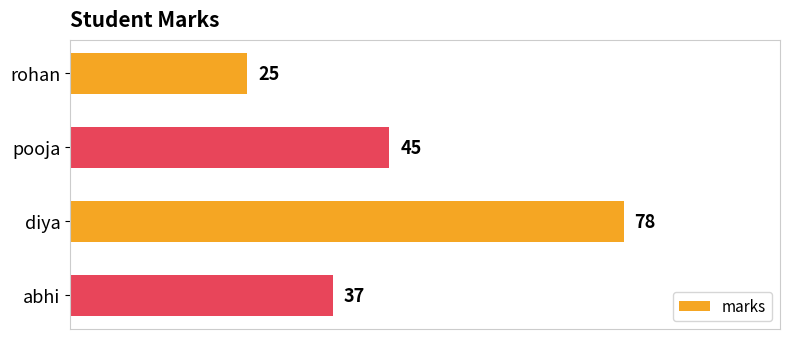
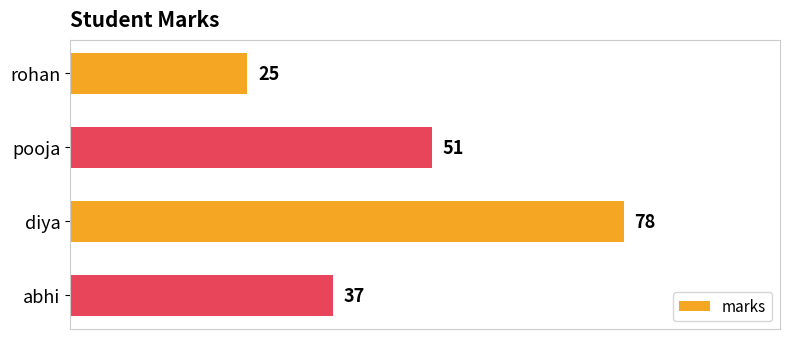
pooja: 45 -> 51
